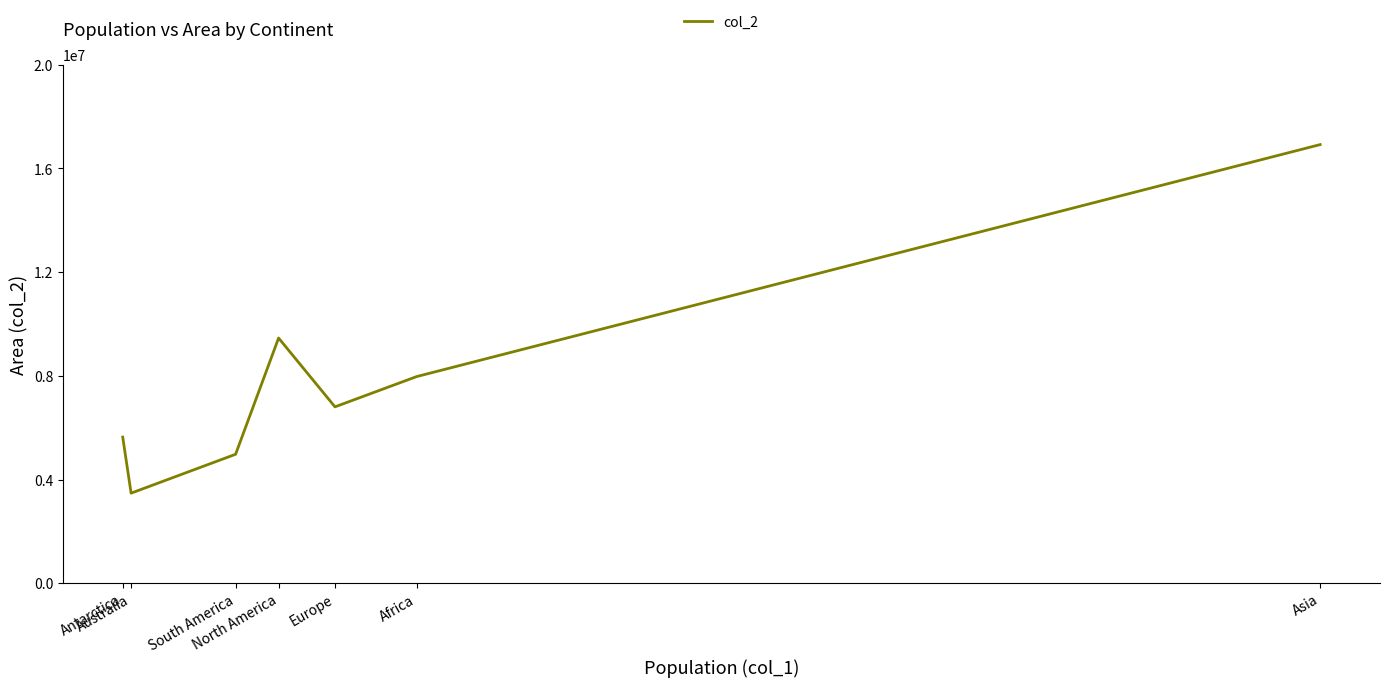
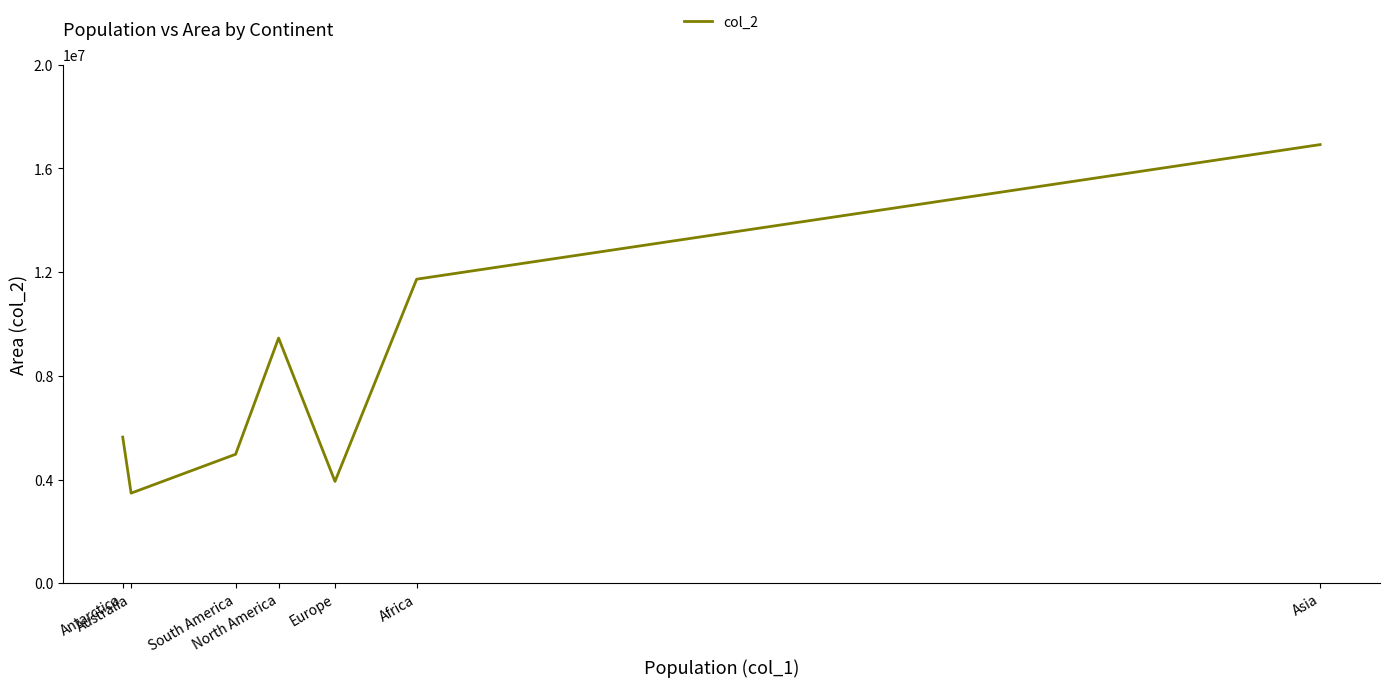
Europe: 6800000 -> 3900000
Africa: 8000000 -> 11700000
